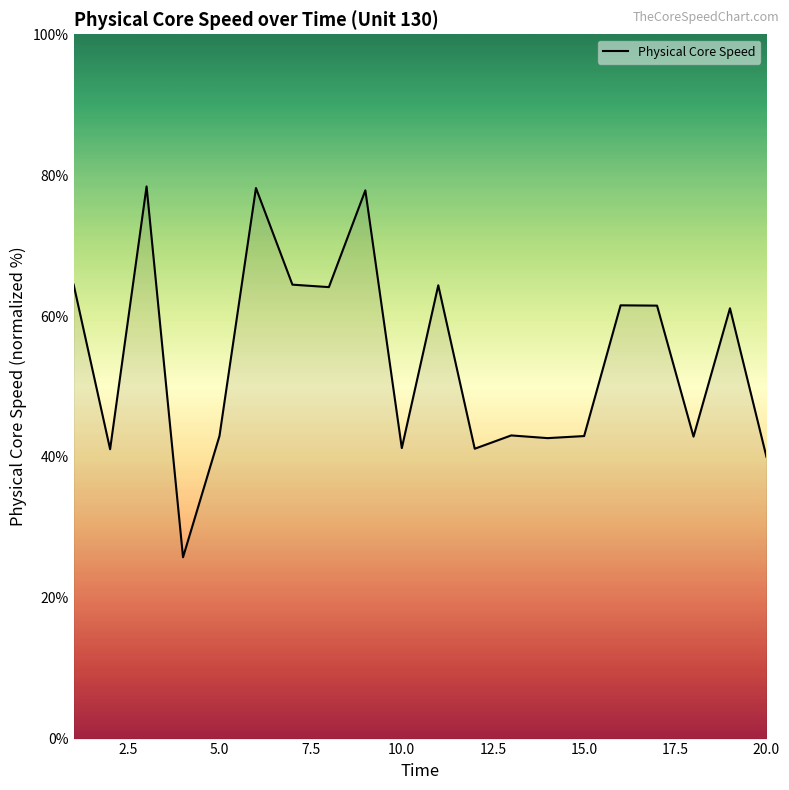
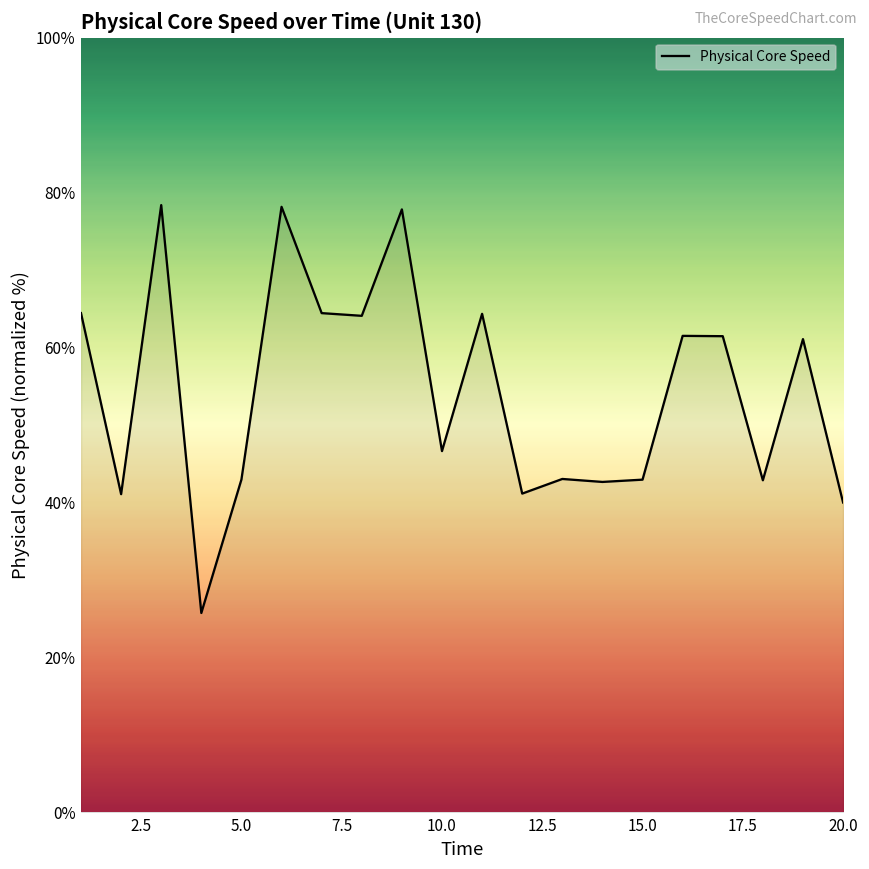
10.0: 41% -> 47%
